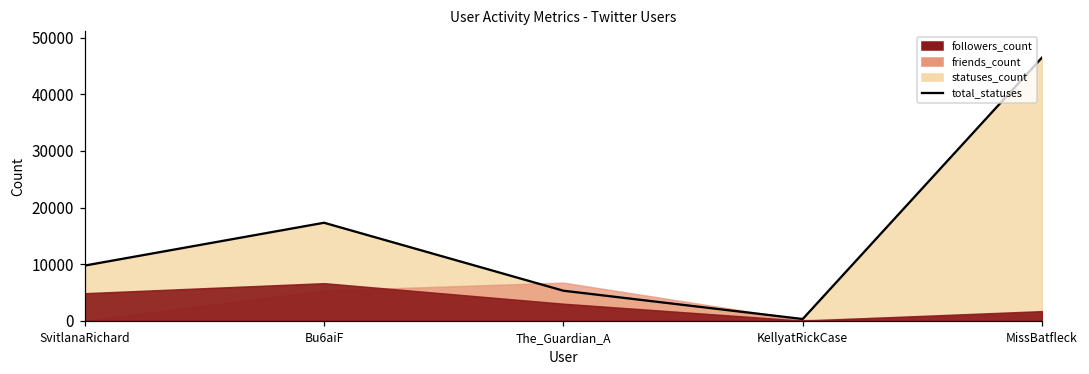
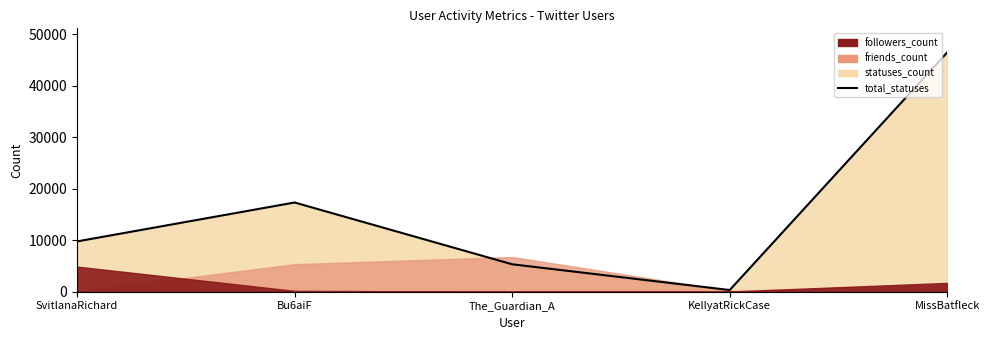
followers_count, Bu6aiF: 7000 -> 0
followers_count, The_Guardian_A: 3000 -> 0
